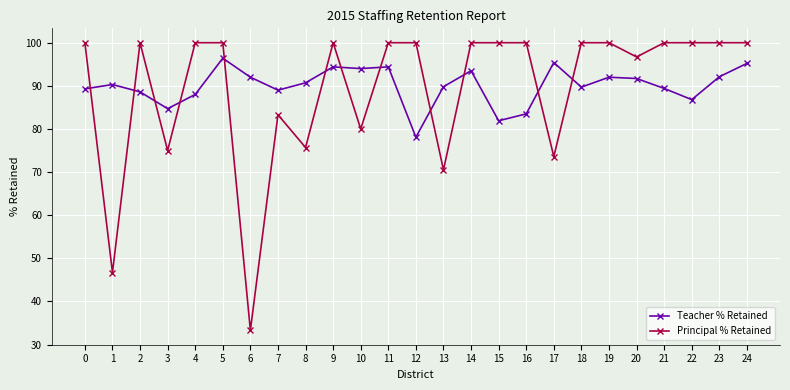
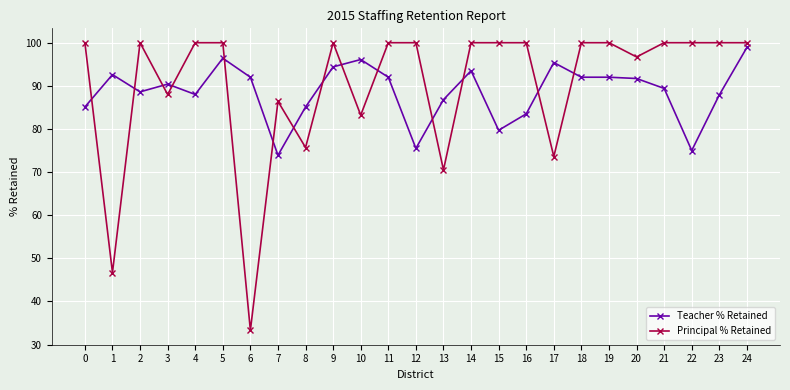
Teacher % Retained, 0: 89 -> 85
Teacher % Retained, 1: 90 -> 93
Teacher % Retained, 3: 85 -> 90
Principal % Retained, 3: 75 -> 88
Teacher % Retained, 7: 89 -> 74
Principal % Retained, 7: 83 -> 86
Teacher % Retained, 8: 91 -> 85
Teacher % Retained, 10: 94 -> 96
Principal % Retained, 10: 80 -> 83
Teacher % Retained, 11: 94 -> 92
Teacher % Retained, 12: 78 -> 76
Teacher % Retained, 13: 90 -> 87
Teacher % Retained, 15: 82 -> 80
Teacher % Retained, 18: 90 -> 92
Teacher % Retained, 22: 87 -> 75
Teacher % Retained, 23: 92 -> 88
Teacher % Retained, 24: 95 -> 99
